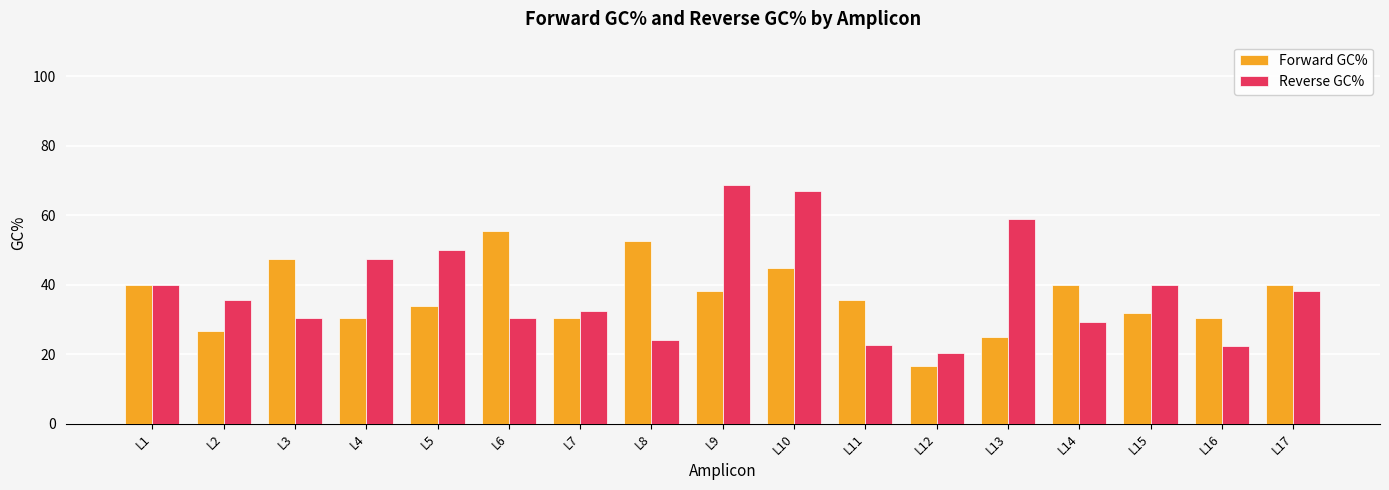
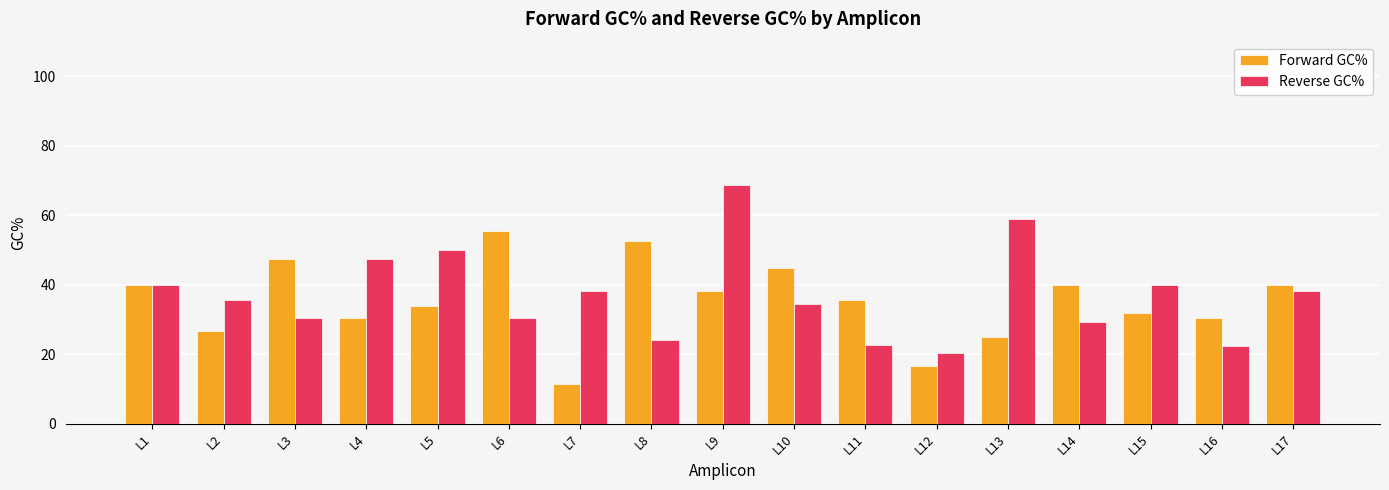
Forward GC%, L7: 30 -> 12
Reverse GC%, L7: 32 -> 38
Reverse GC%, L10: 67 -> 35
